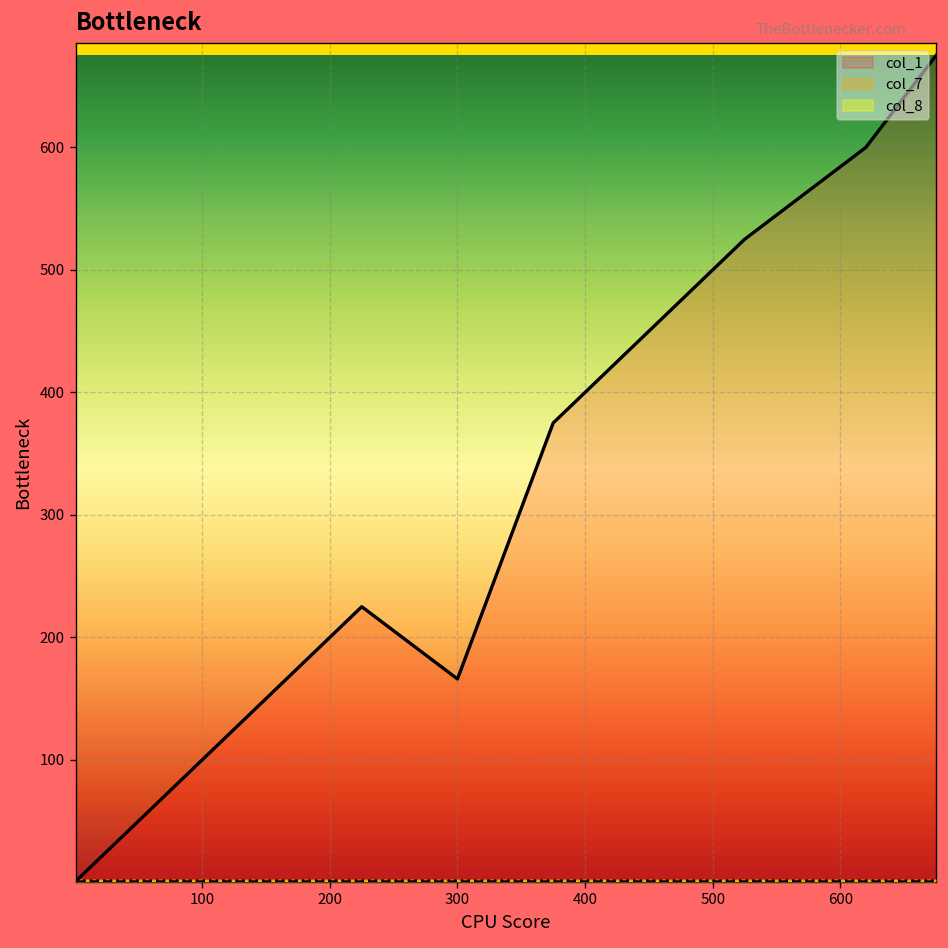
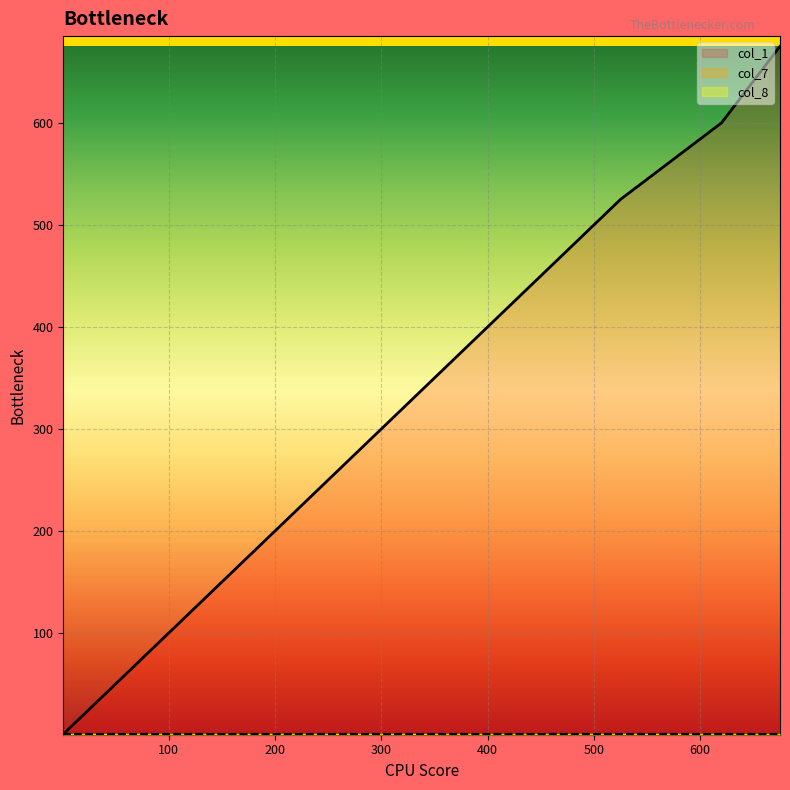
col_1, 300: 166 -> 300
